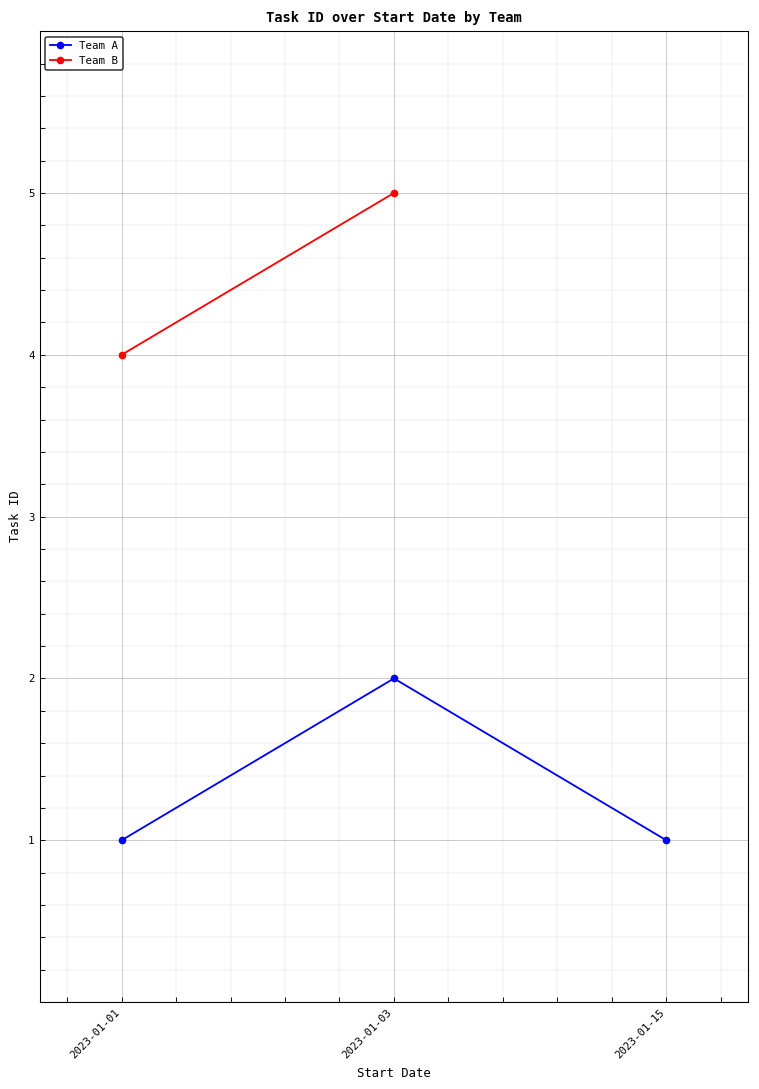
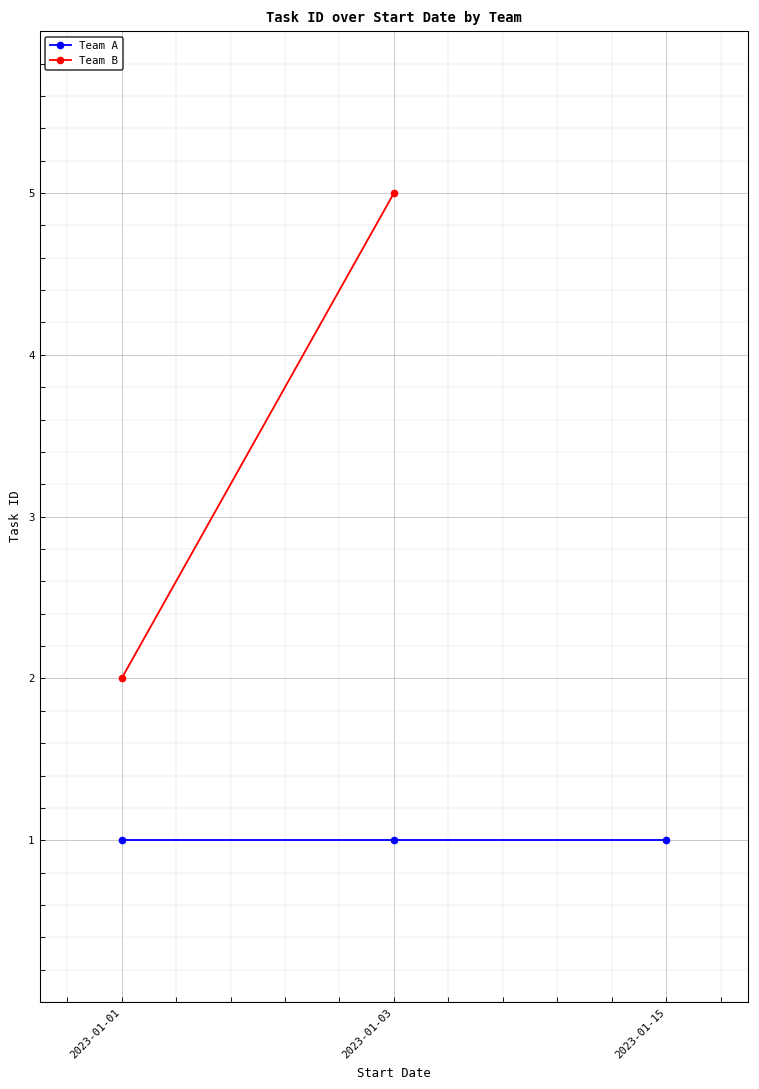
Team B, 2023-01-01: 4 -> 2
Team A, 2023-01-03: 2 -> 1
